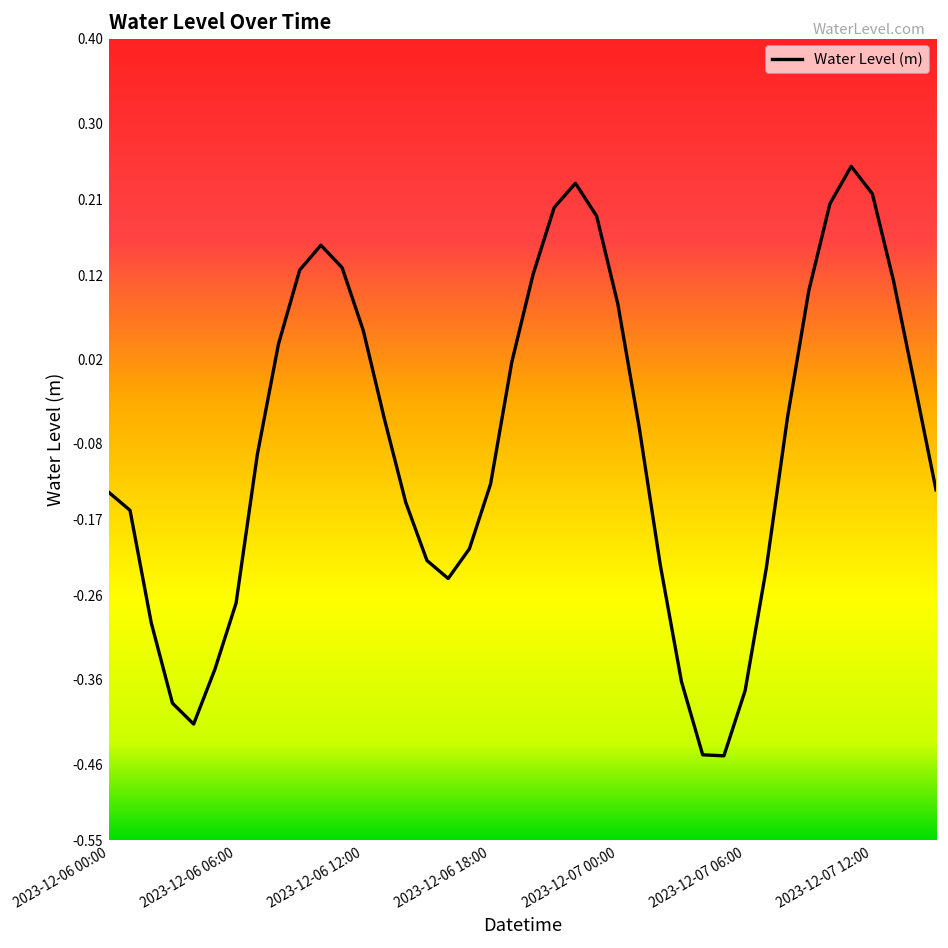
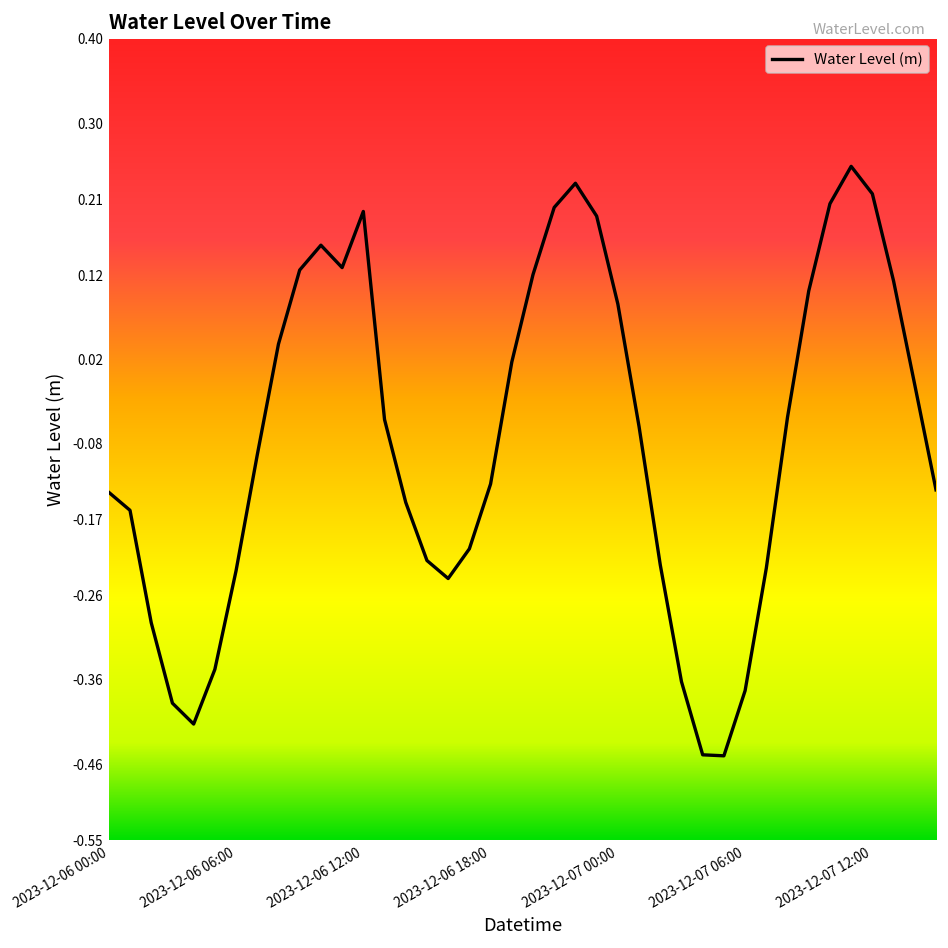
2023-12-06 06:00: -0.27 -> -0.23
2023-12-06 12:00: 0.05 -> 0.20
